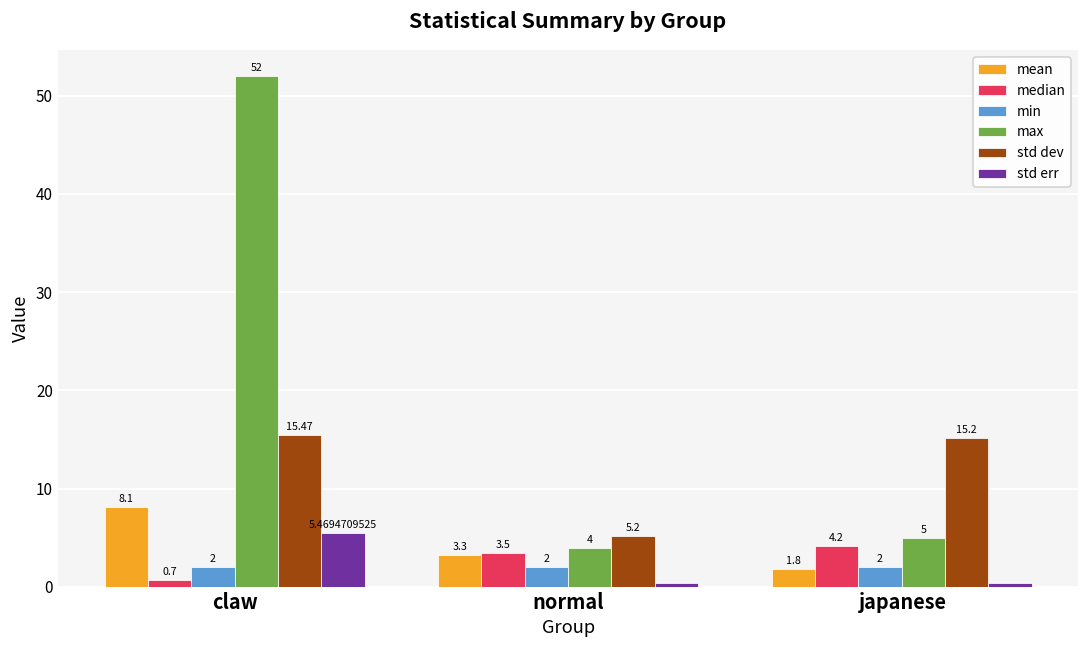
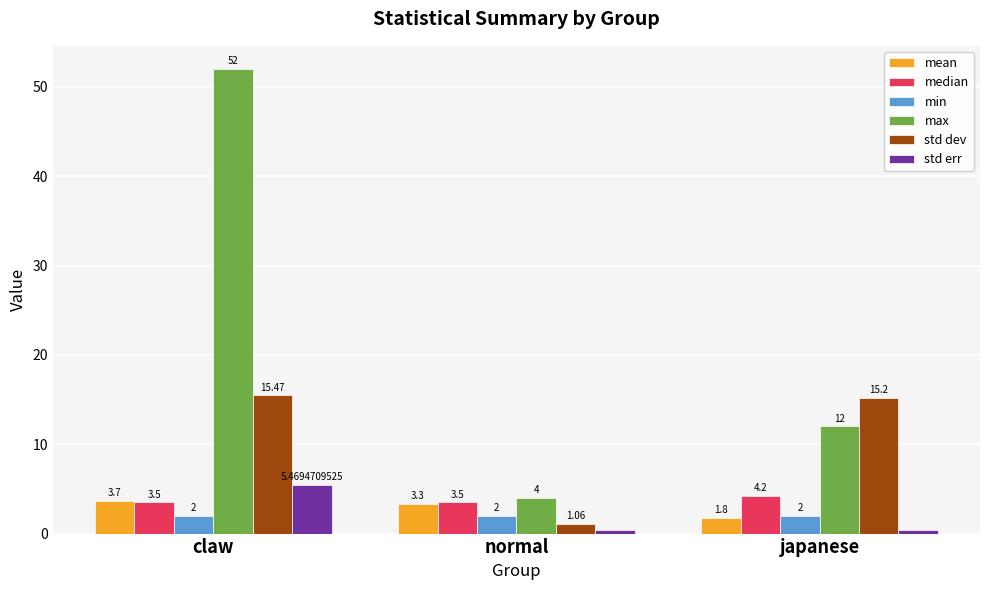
mean, claw: 8.1 -> 3.7
median, claw: 0.7 -> 3.5
std dev, normal: 5.2 -> 1.06
max, japanese: 5 -> 12
